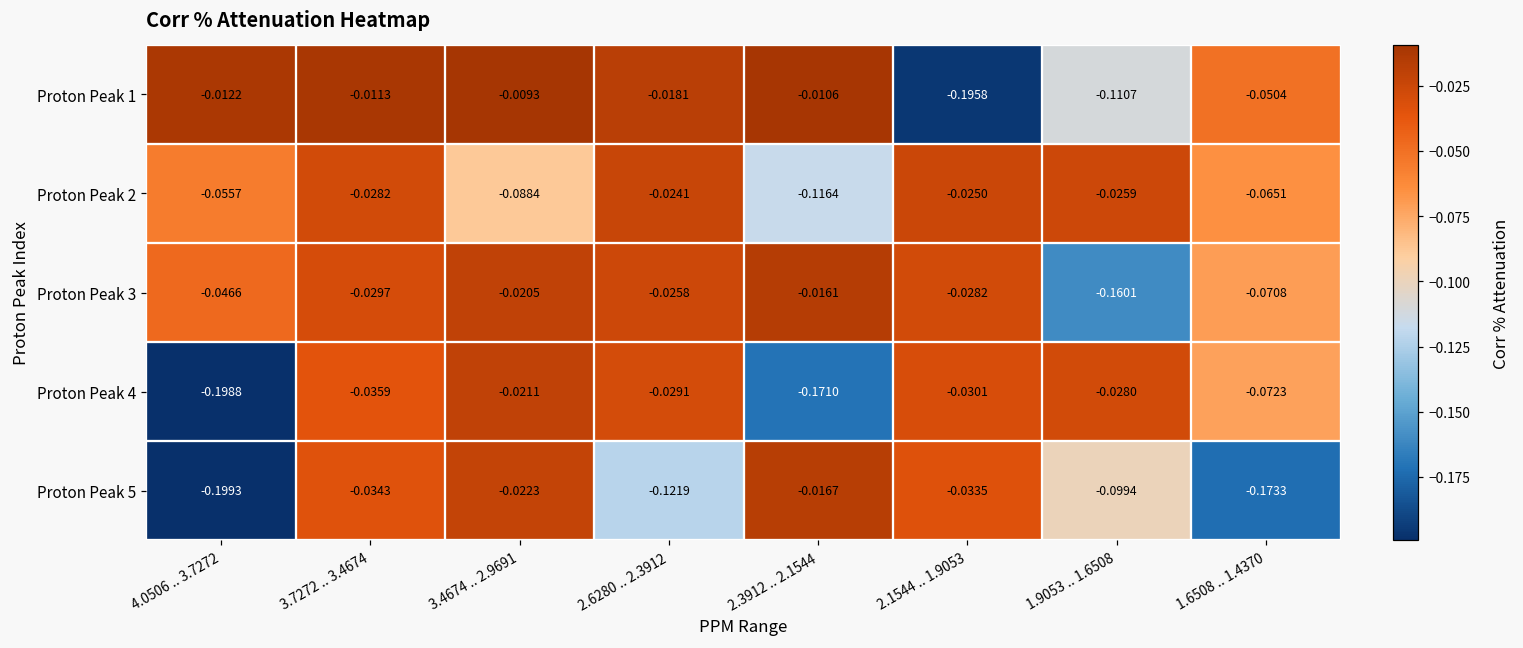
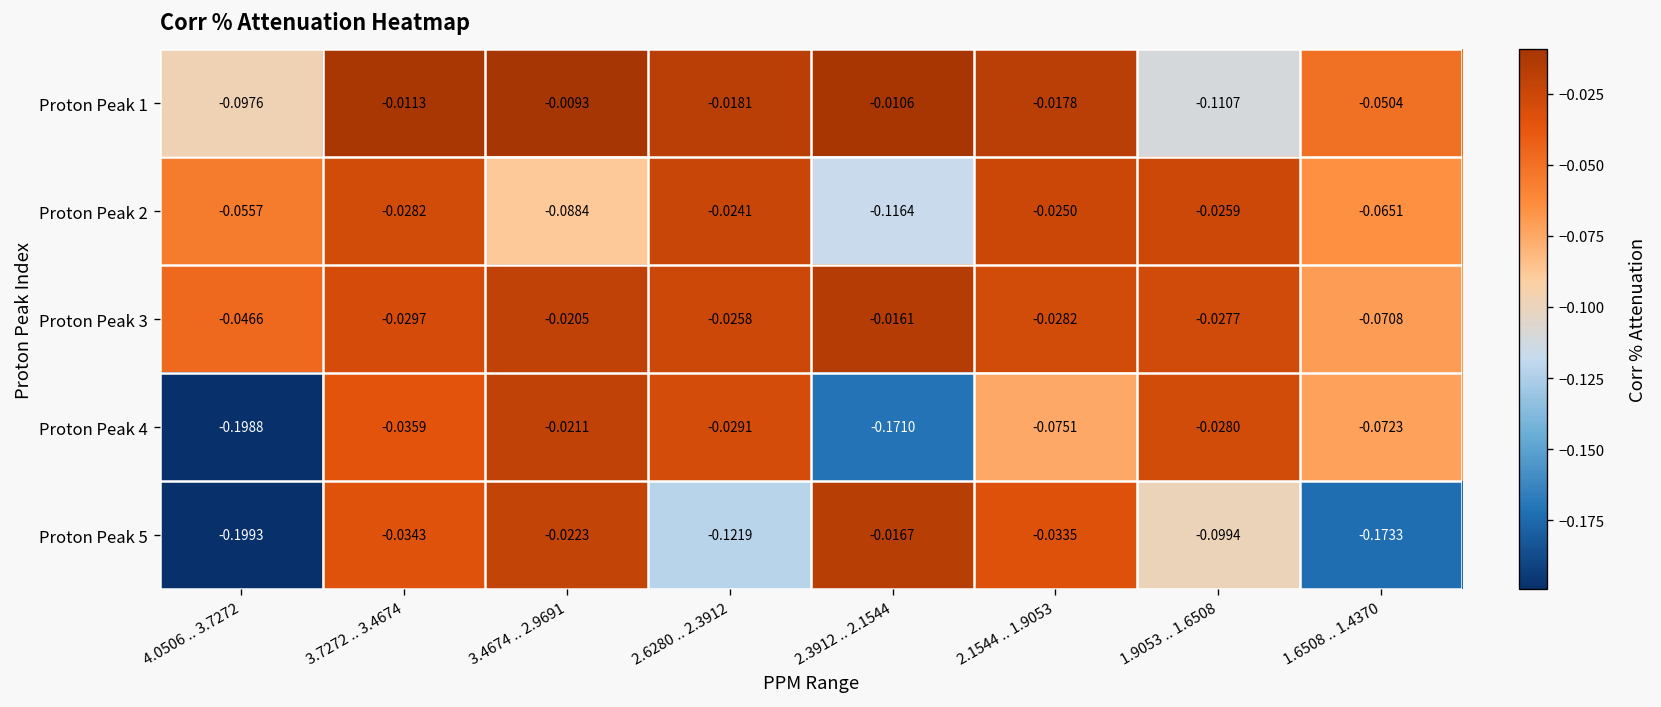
Proton Peak 1, 4.0506 .. 3.7272: -0.0122 -> -0.0976
Proton Peak 1, 2.1544 .. 1.9053: -0.1958 -> -0.0178
Proton Peak 3, 1.9053 .. 1.6508: -0.1601 -> -0.0277
Proton Peak 4, 2.1544 .. 1.9053: -0.0301 -> -0.0751
